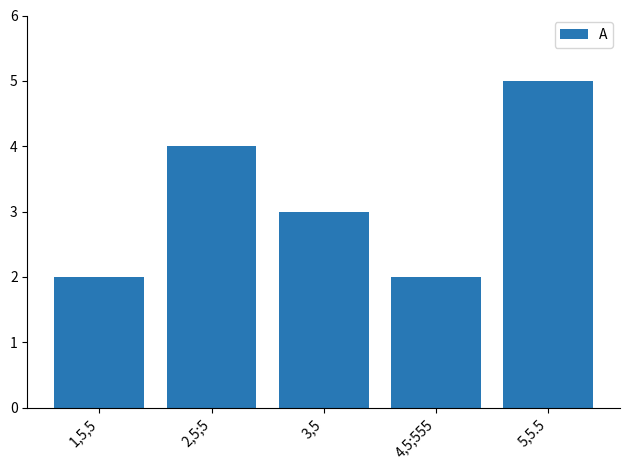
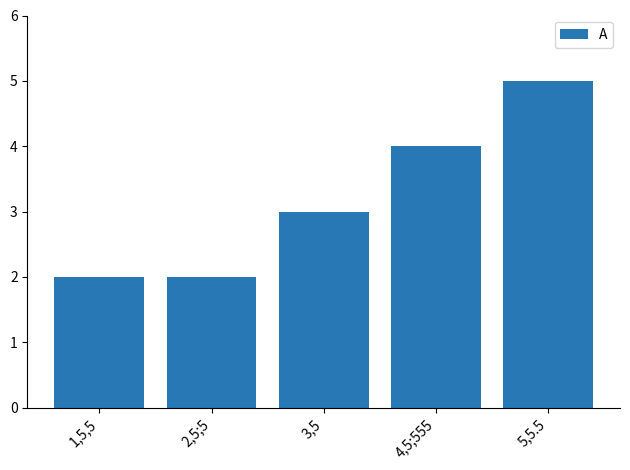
2,5;5: 4 -> 2
4,5;555: 2 -> 4
